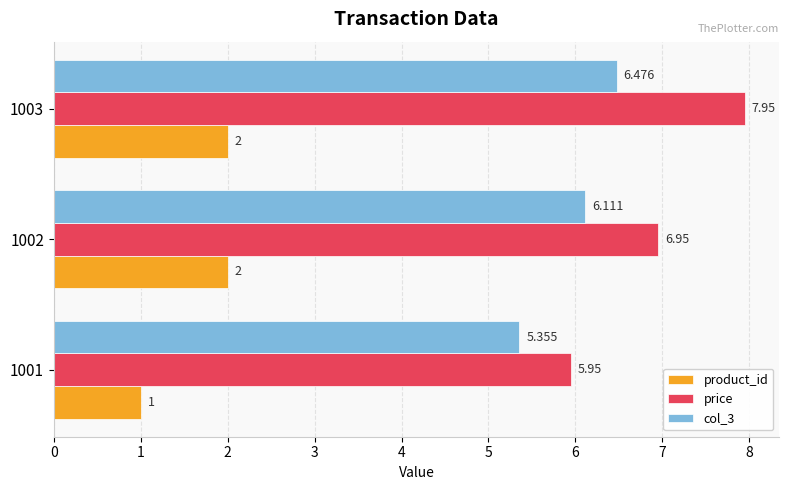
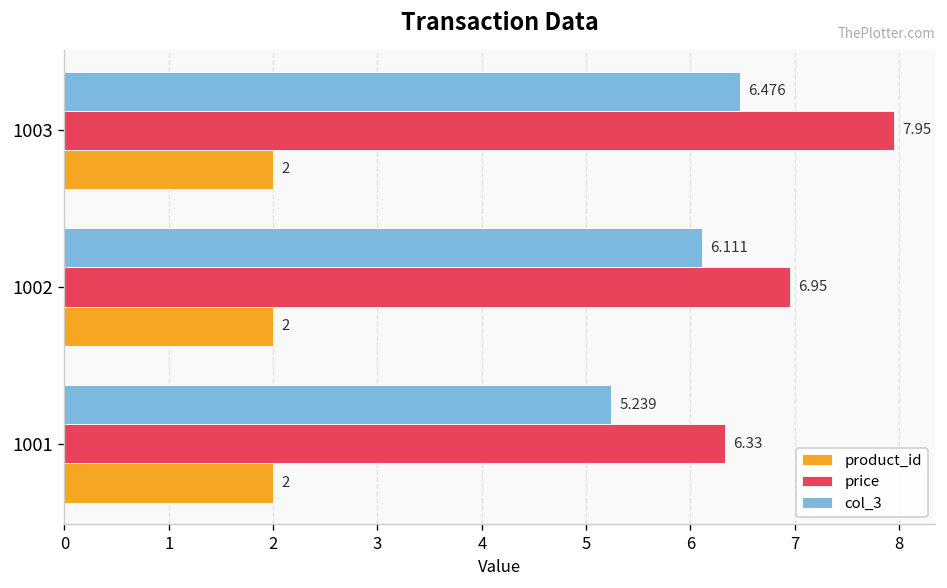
col_3, 1001: 5.355 -> 5.239
price, 1001: 5.95 -> 6.33
product_id, 1001: 1 -> 2
